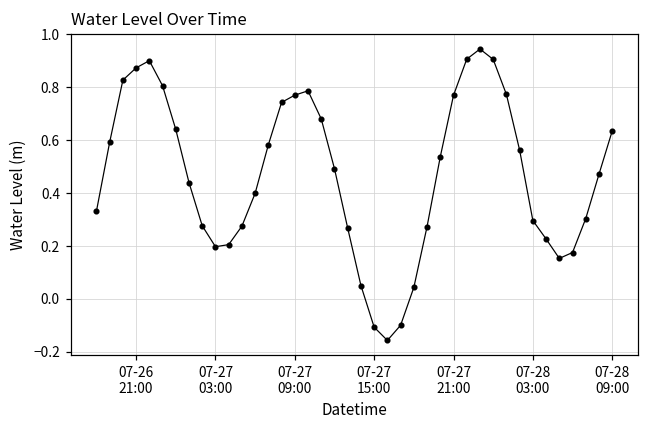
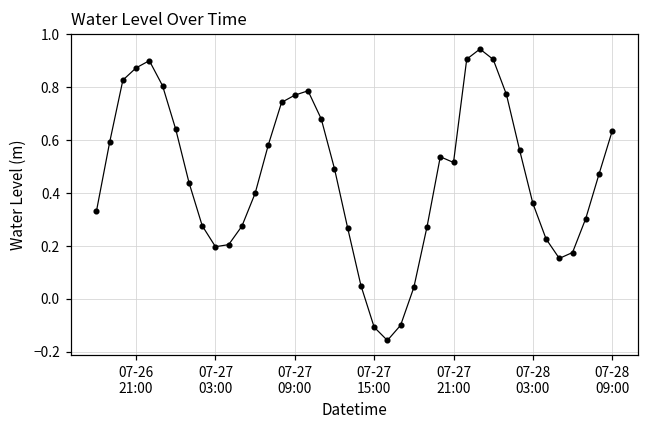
07-27 21:00: 0.77 -> 0.52
07-28 03:00: 0.30 -> 0.36
